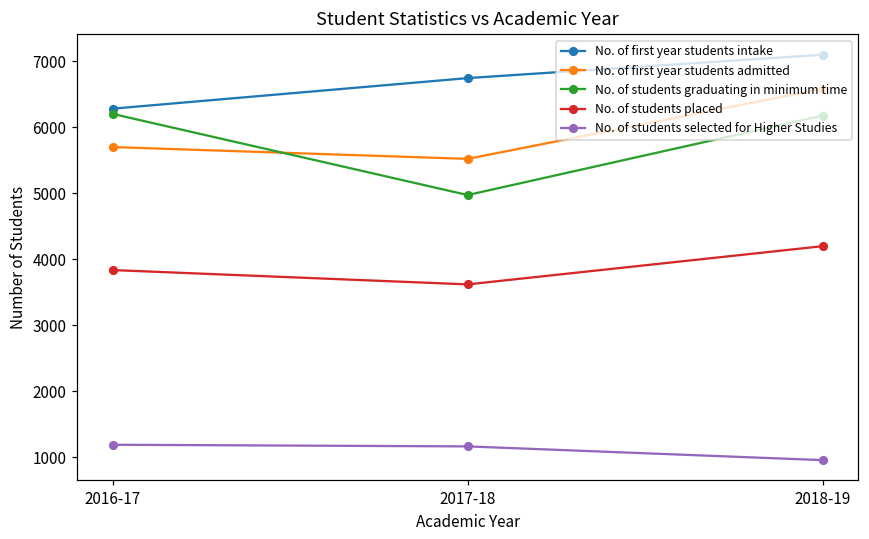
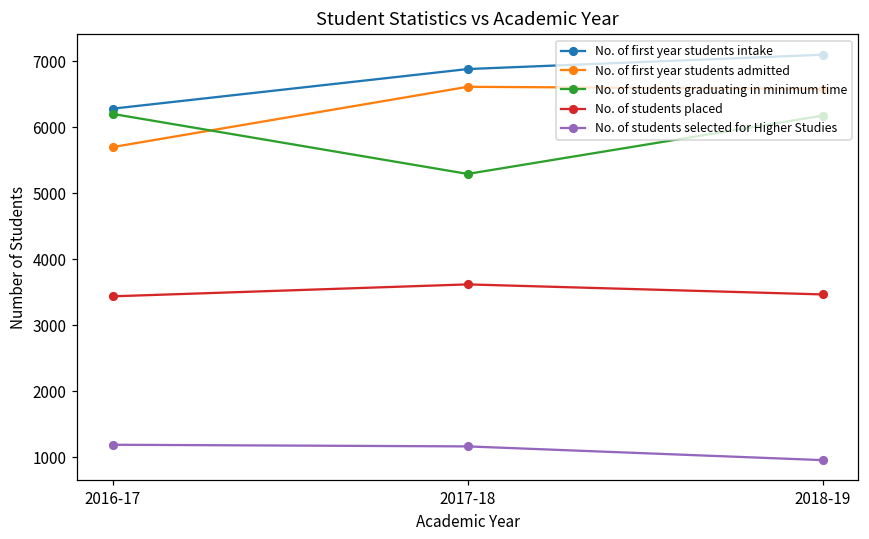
No. of students placed, 2016-17: 3800 -> 3400
No. of first year students intake, 2017-18: 6700 -> 6900
No. of first year students admitted, 2017-18: 5500 -> 6600
No. of students graduating in minimum time, 2017-18: 5000 -> 5300
No. of students placed, 2018-19: 4200 -> 3500
